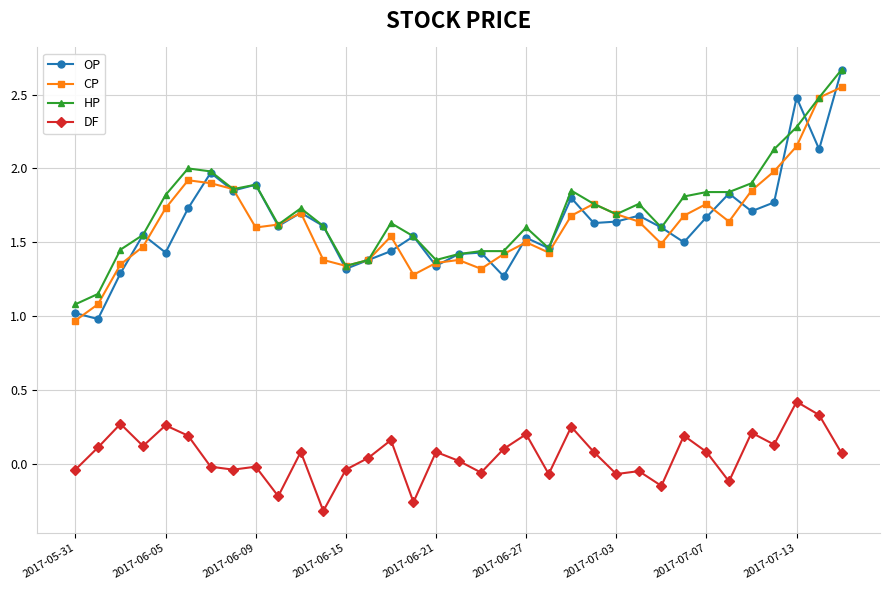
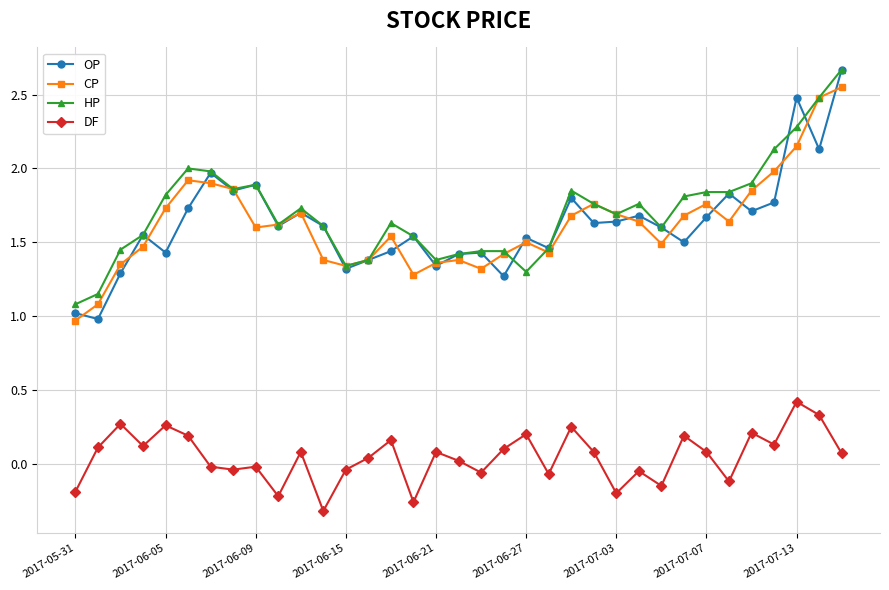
DF, 2017-05-31: -0.04 -> -0.19
HP, 2017-06-27: 1.6 -> 1.3
DF, 2017-07-03: -0.07 -> -0.20
